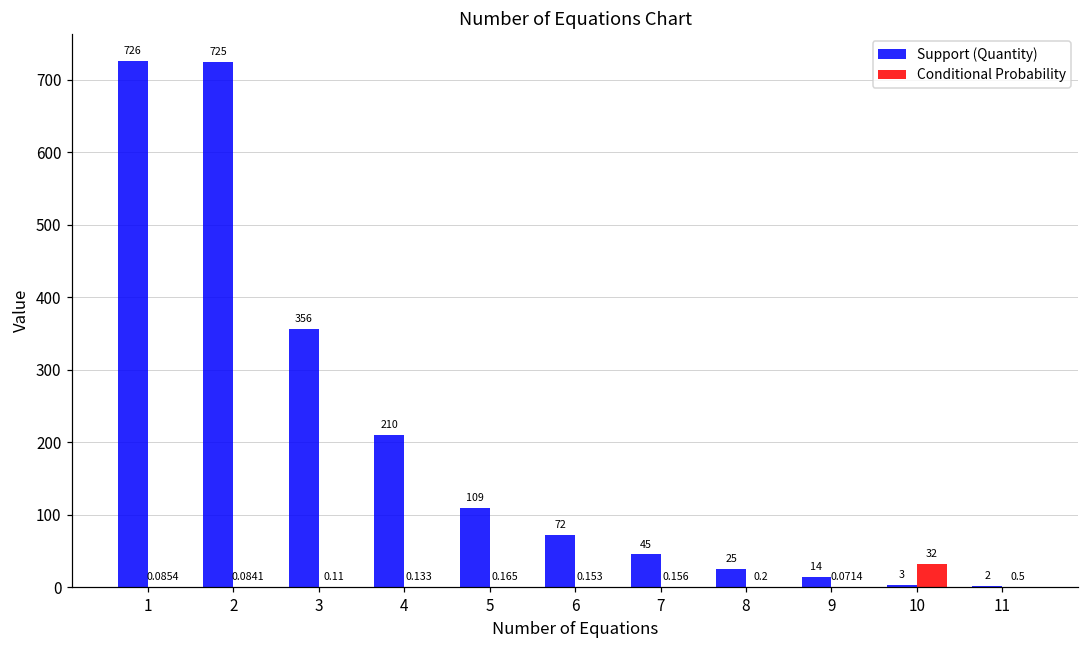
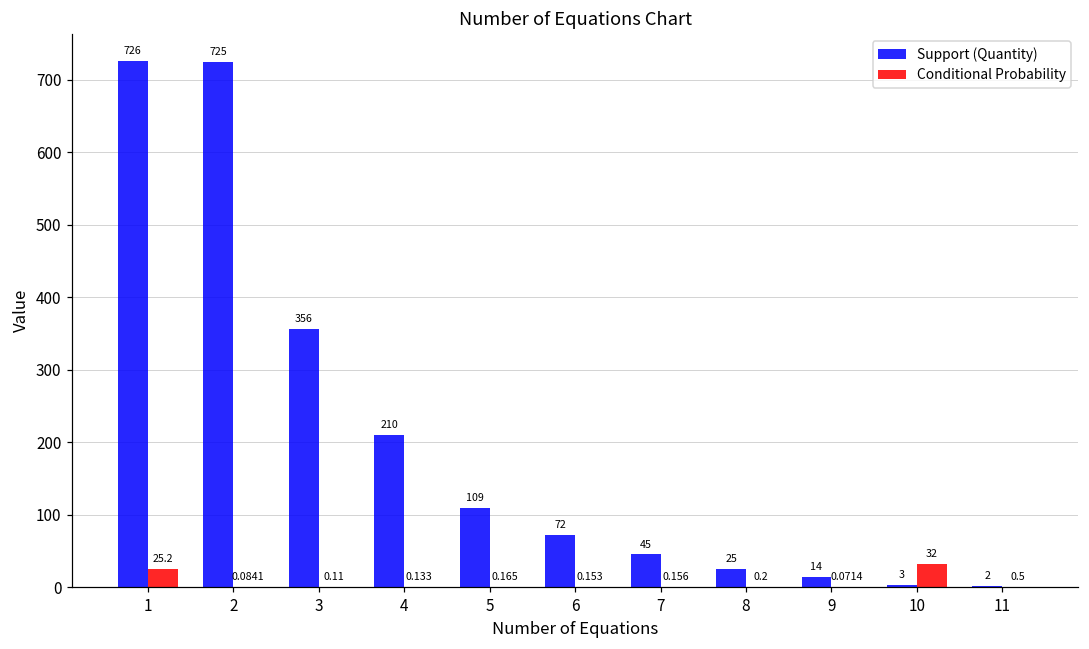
Conditional Probability, 1: 0.0854 -> 25.2
